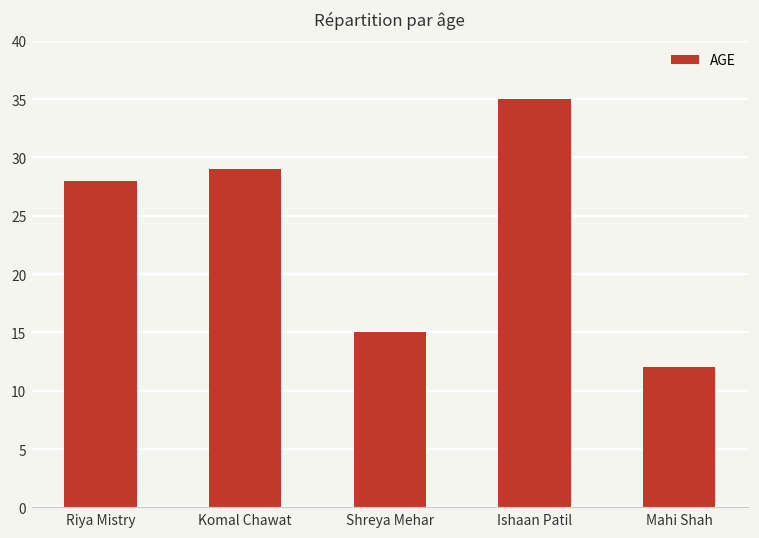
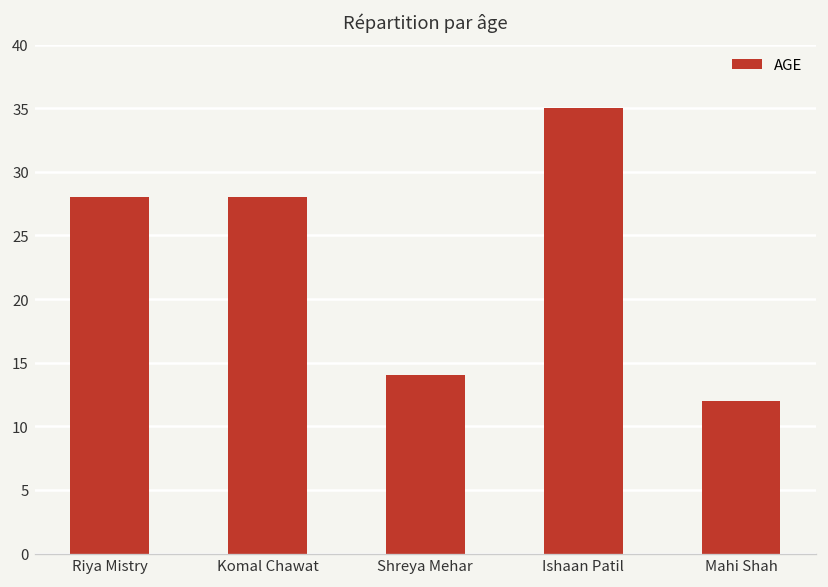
Komal Chawat: 29 -> 28
Shreya Mehar: 15 -> 14
